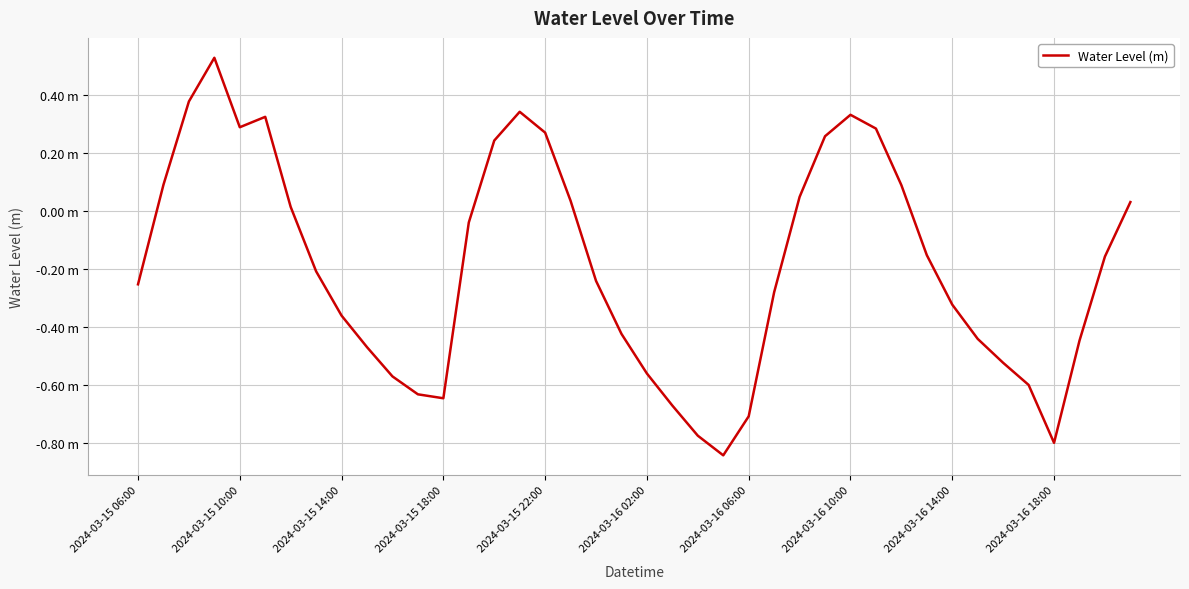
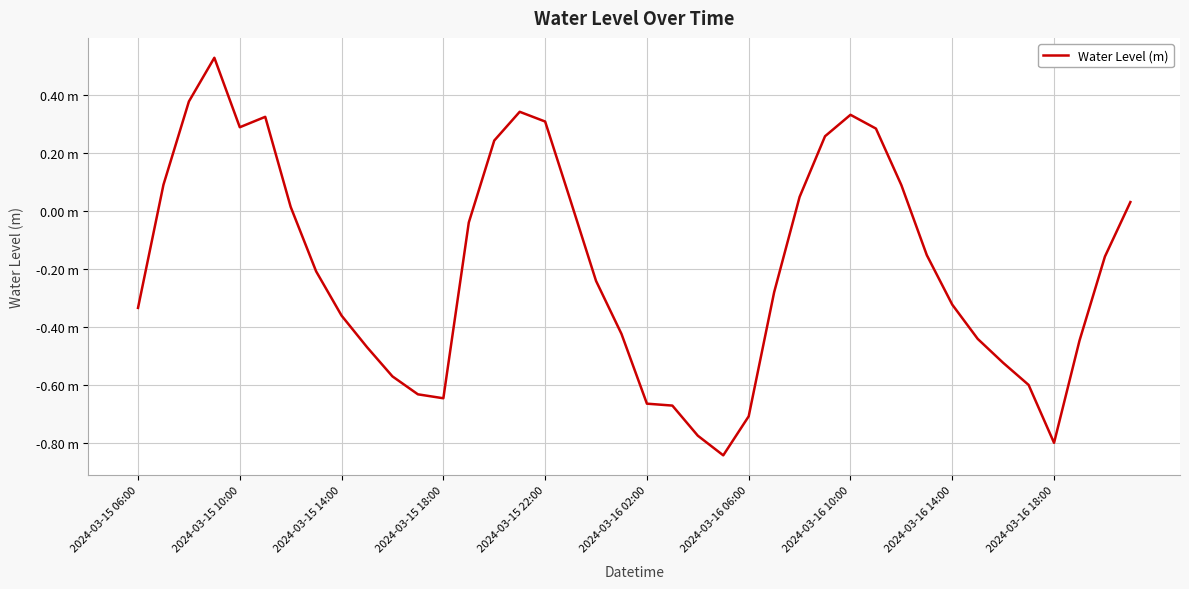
2024-03-15 06:00: -0.25 m -> -0.33 m
2024-03-15 22:00: 0.27 m -> 0.31 m
2024-03-16 02:00: -0.56 m -> -0.66 m
